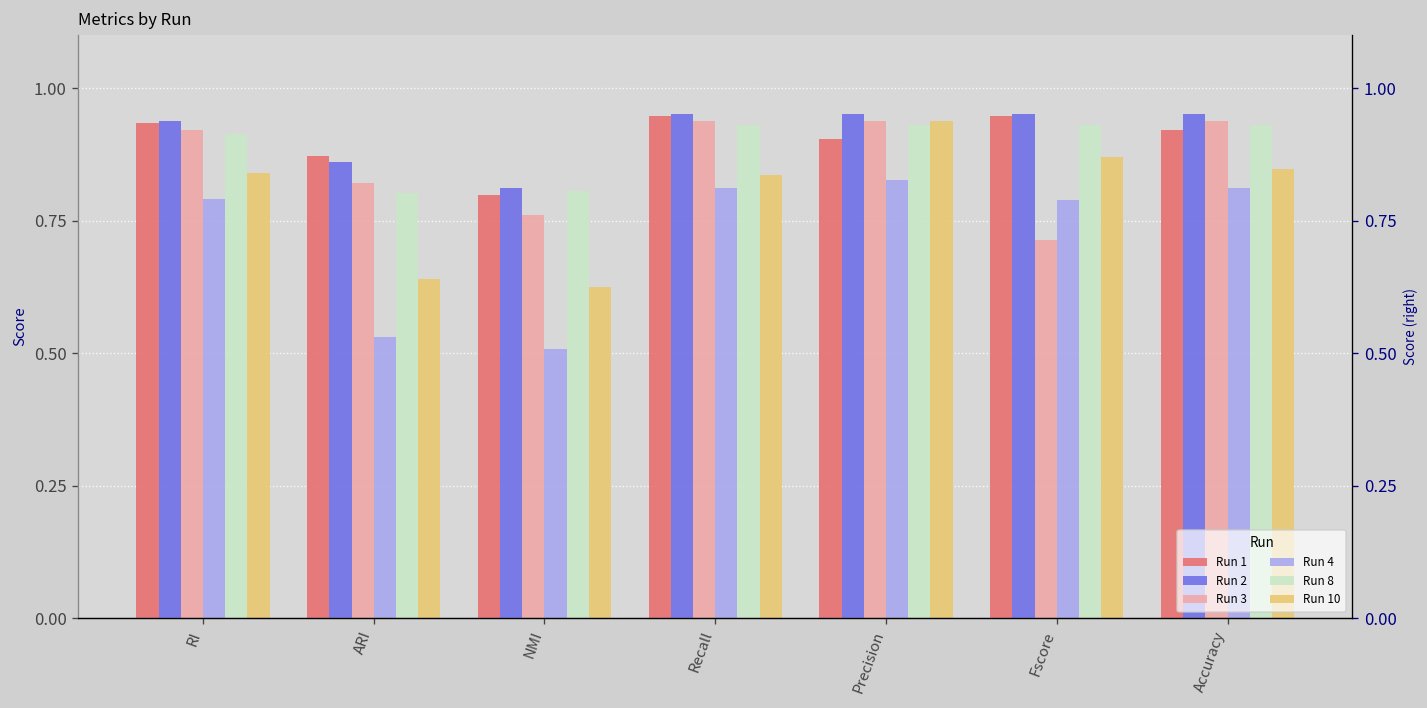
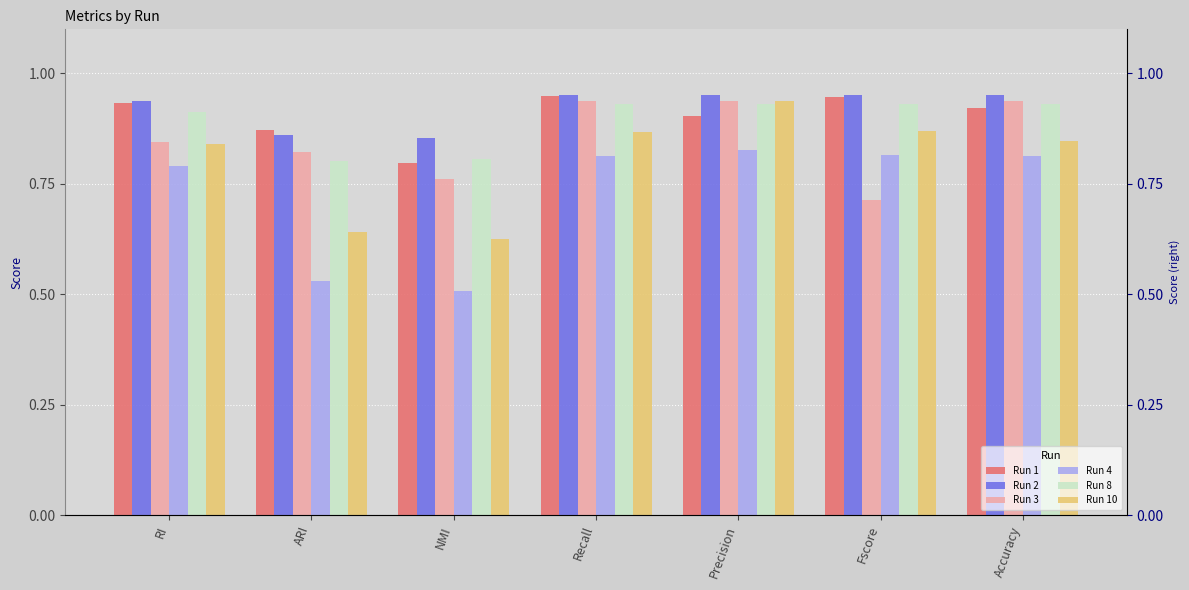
Run 3, RI: 0.92 -> 0.85
Run 2, NMI: 0.81 -> 0.86
Run 10, Recall: 0.84 -> 0.87
Run 4, Fscore: 0.79 -> 0.82
